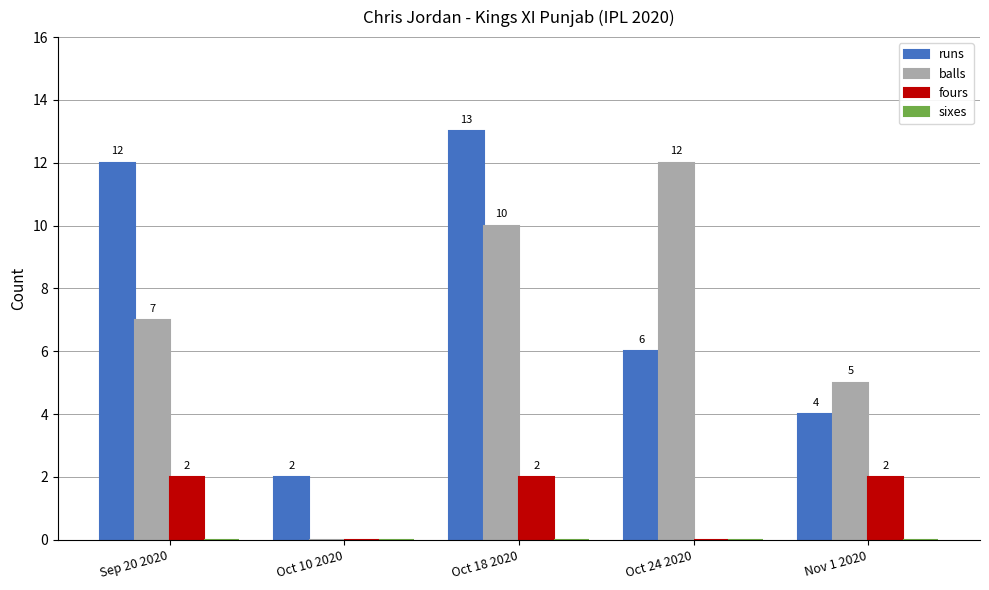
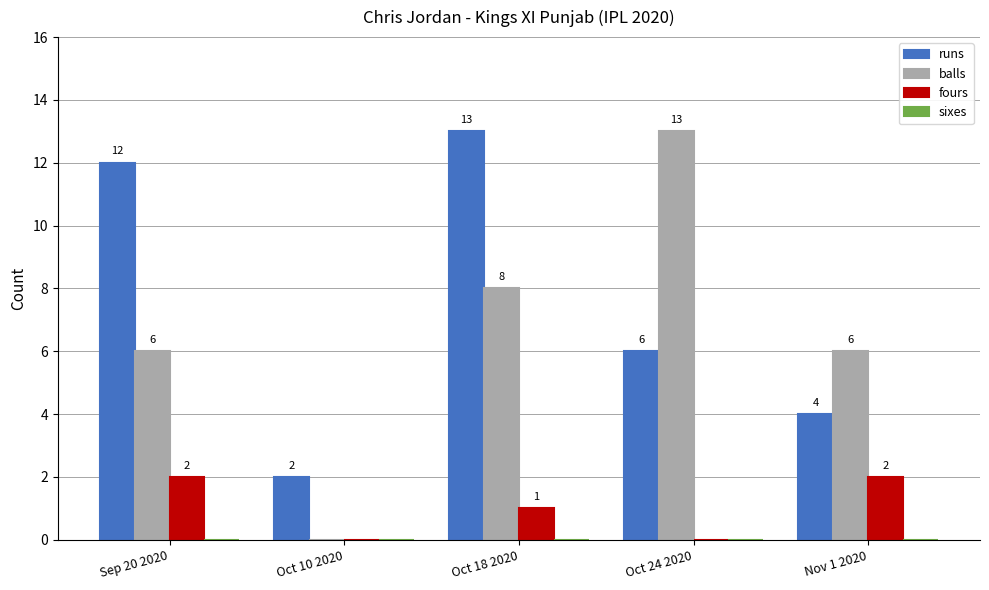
balls, Sep 20 2020: 7 -> 6
balls, Oct 18 2020: 10 -> 8
fours, Oct 18 2020: 2 -> 1
balls, Oct 24 2020: 12 -> 13
balls, Nov 1 2020: 5 -> 6
